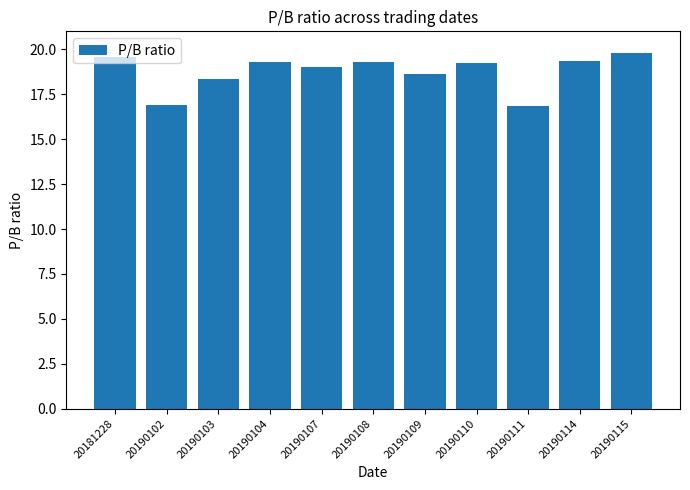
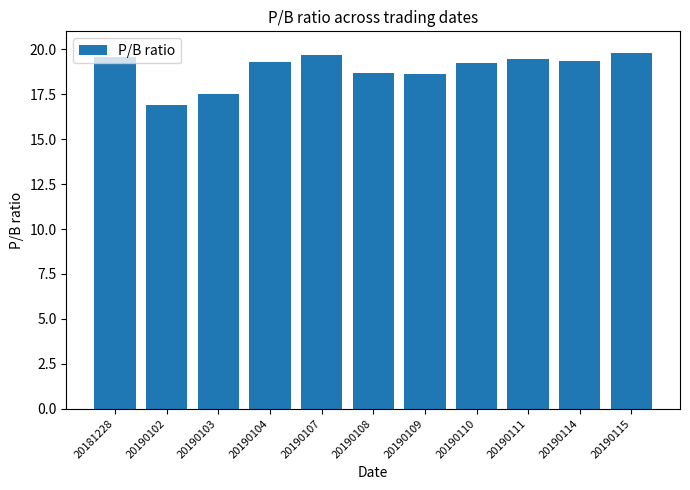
20190103: 18.3 -> 17.5
20190107: 19.0 -> 19.7
20190108: 19.3 -> 18.7
20190111: 16.9 -> 19.5
